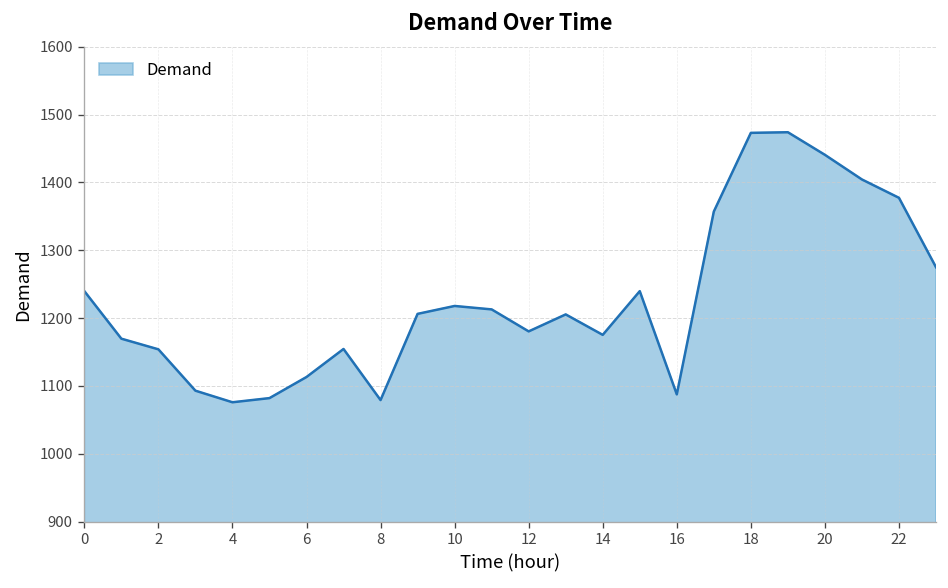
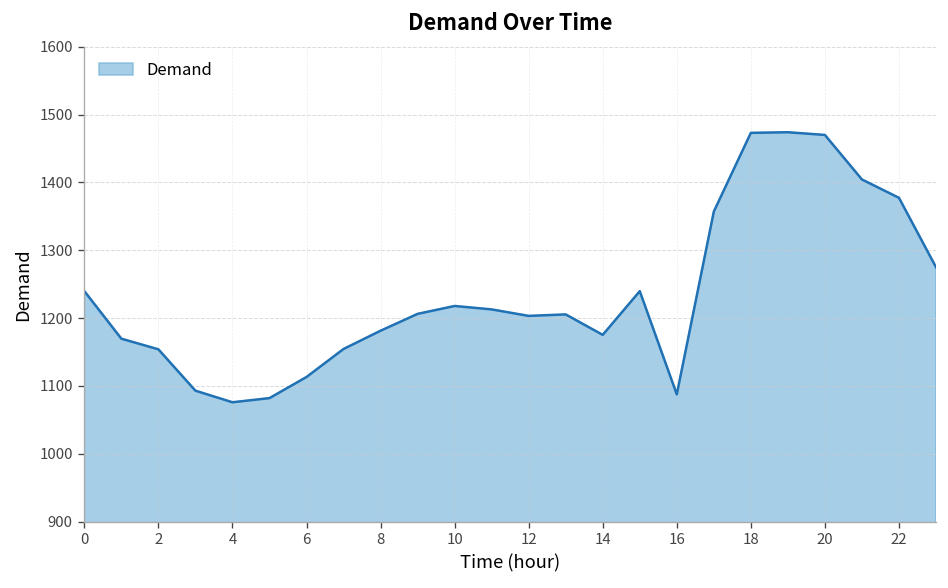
8: 1080 -> 1180
12: 1180 -> 1200
20: 1440 -> 1470
